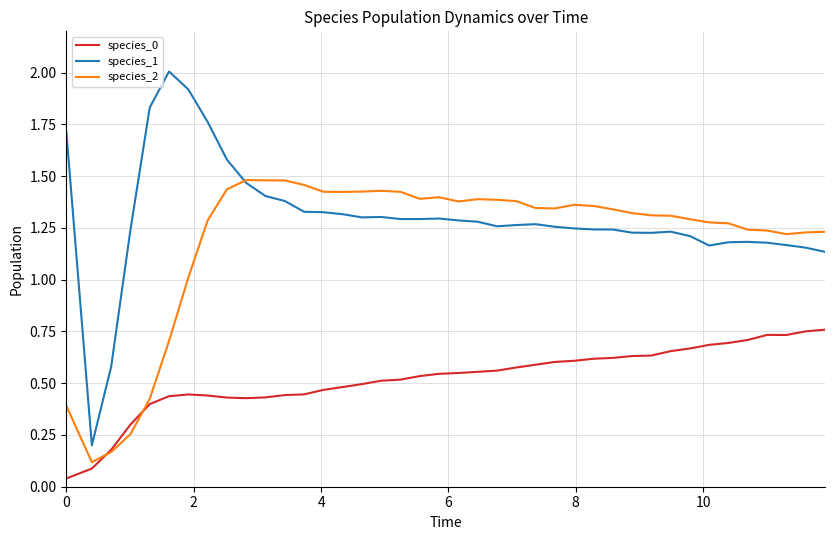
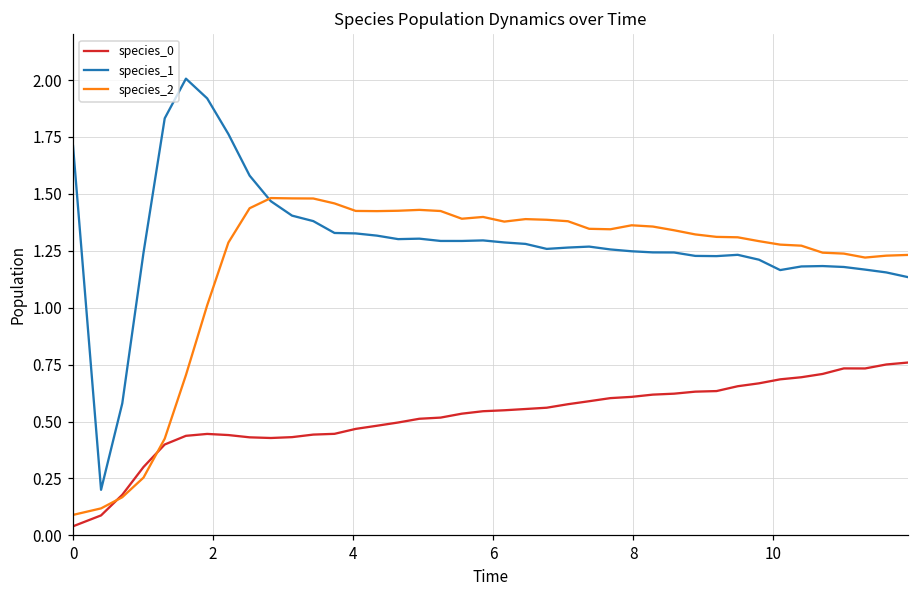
species_2, 0: 0.39 -> 0.09
